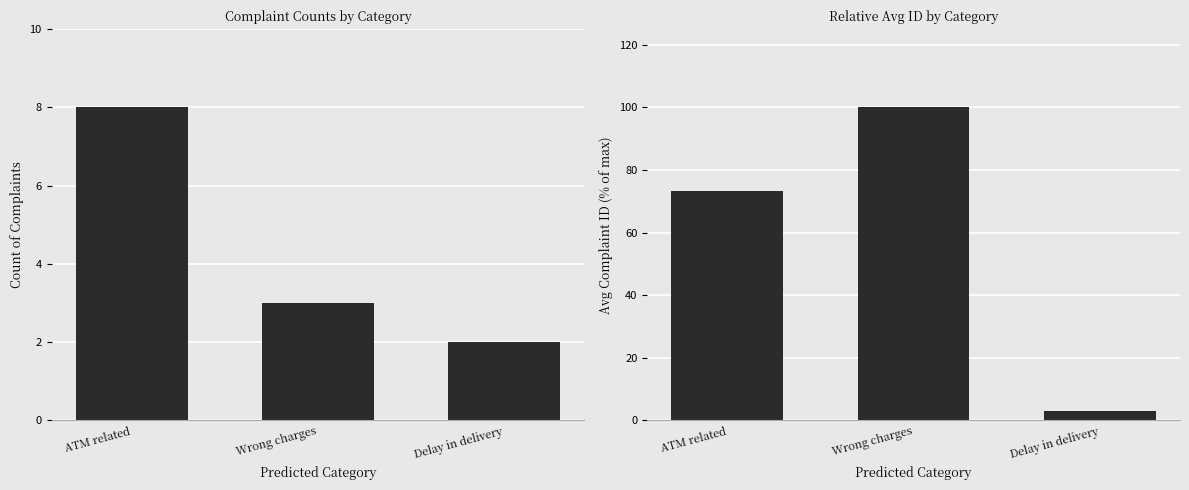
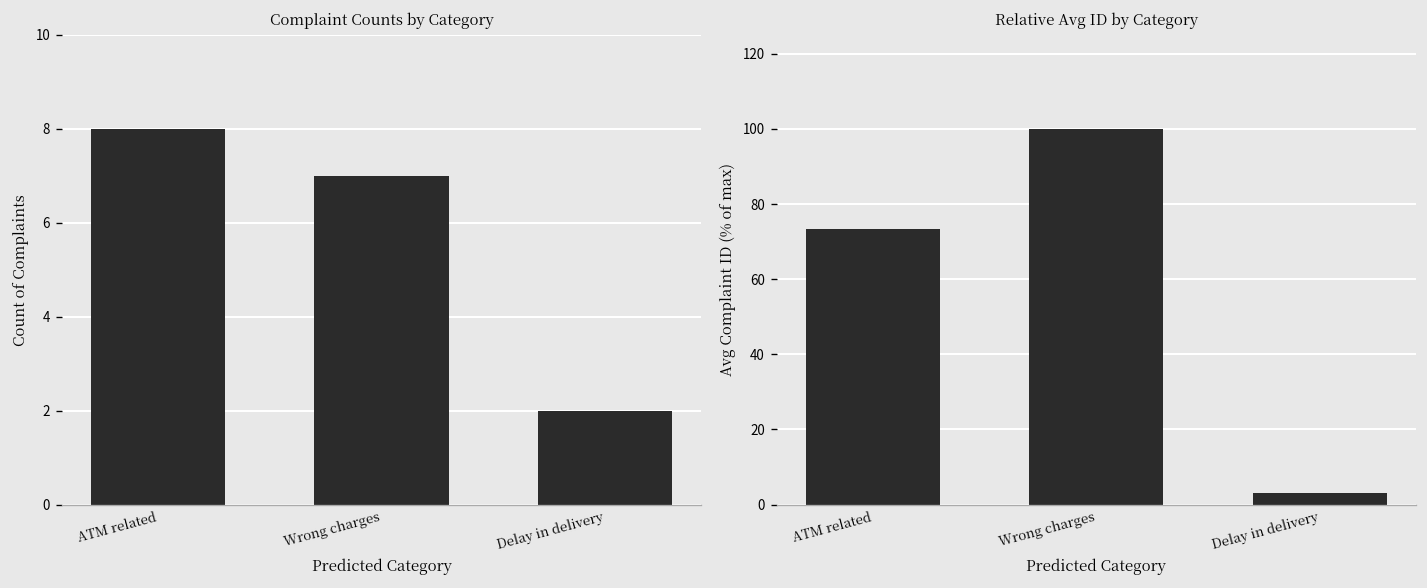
Complaint Counts by Category, Wrong charges: 3 -> 7
